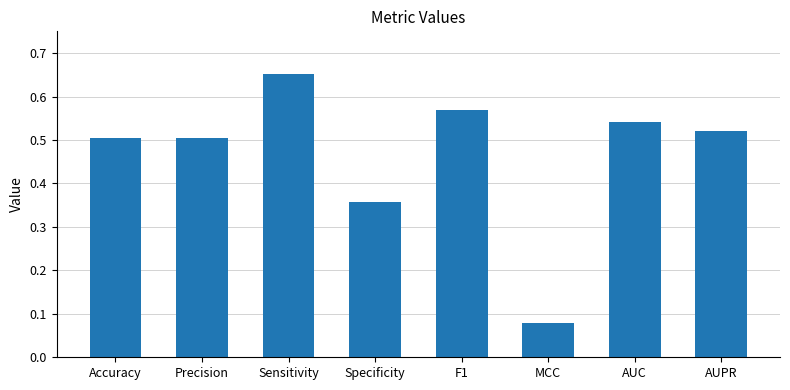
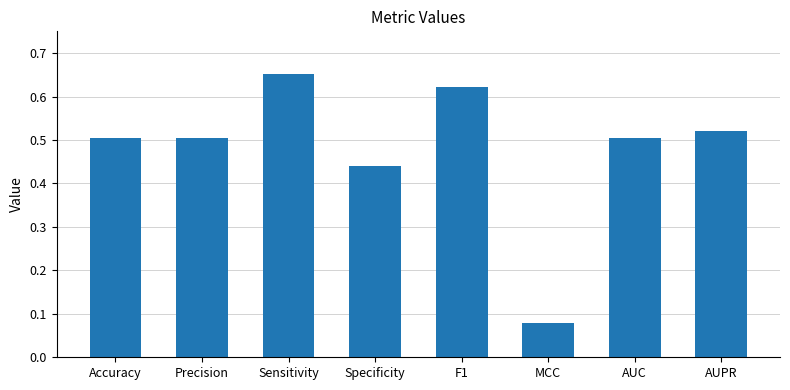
Specificity: 0.36 -> 0.44
F1: 0.57 -> 0.62
AUC: 0.54 -> 0.51
